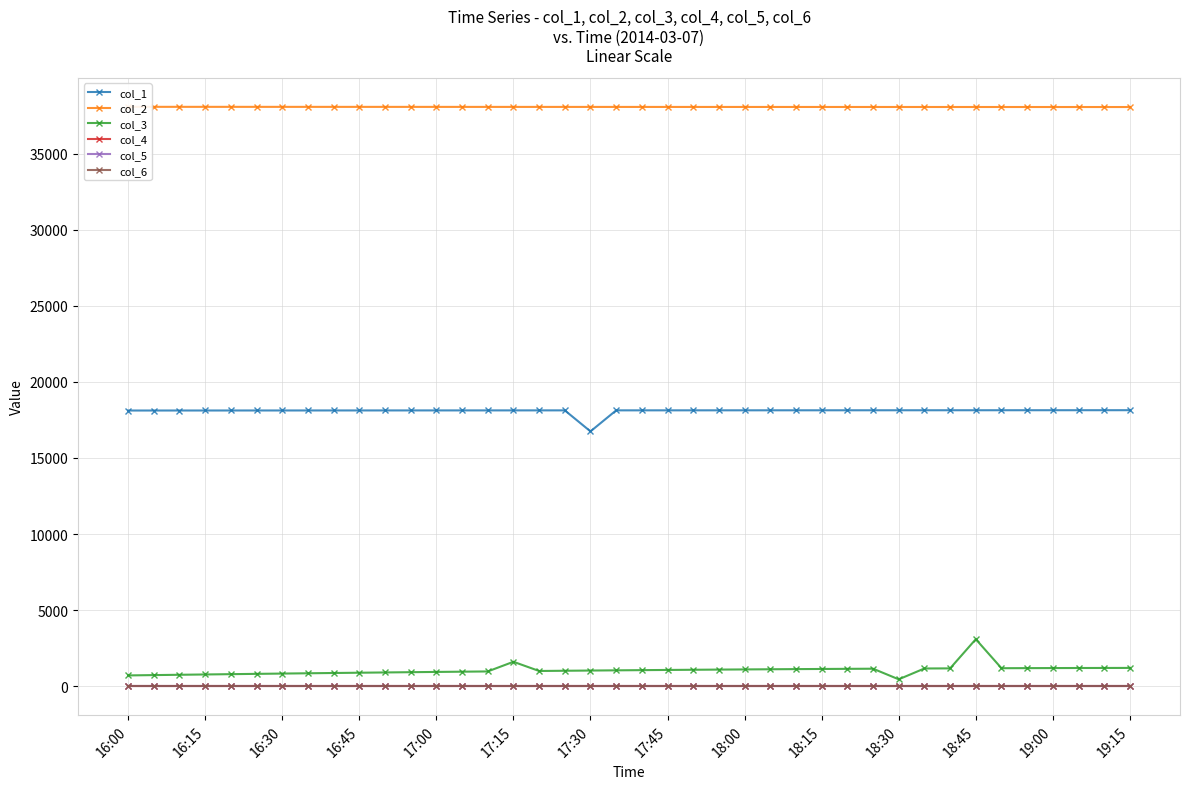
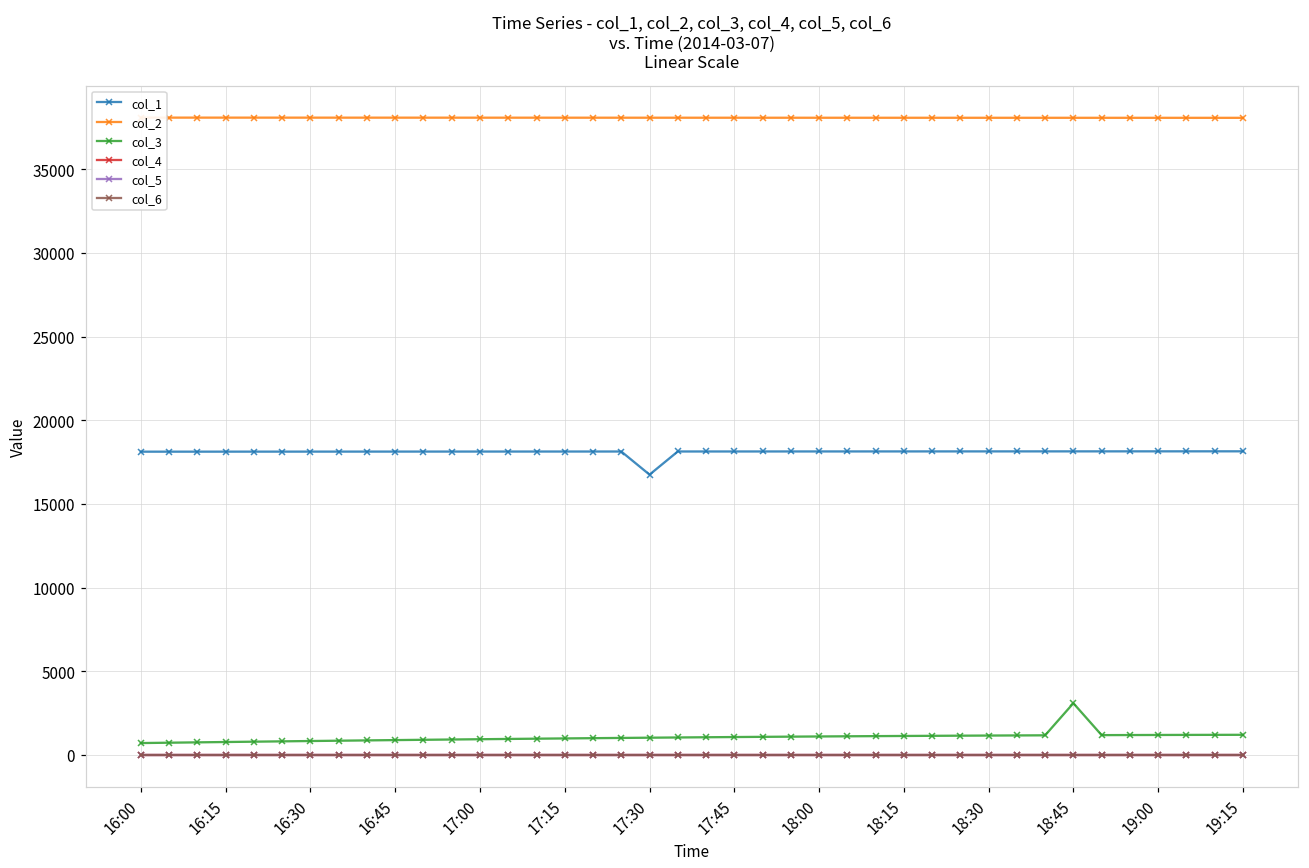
col_3, 17:15: 1600 -> 1000
col_3, 18:30: 500 -> 1200
